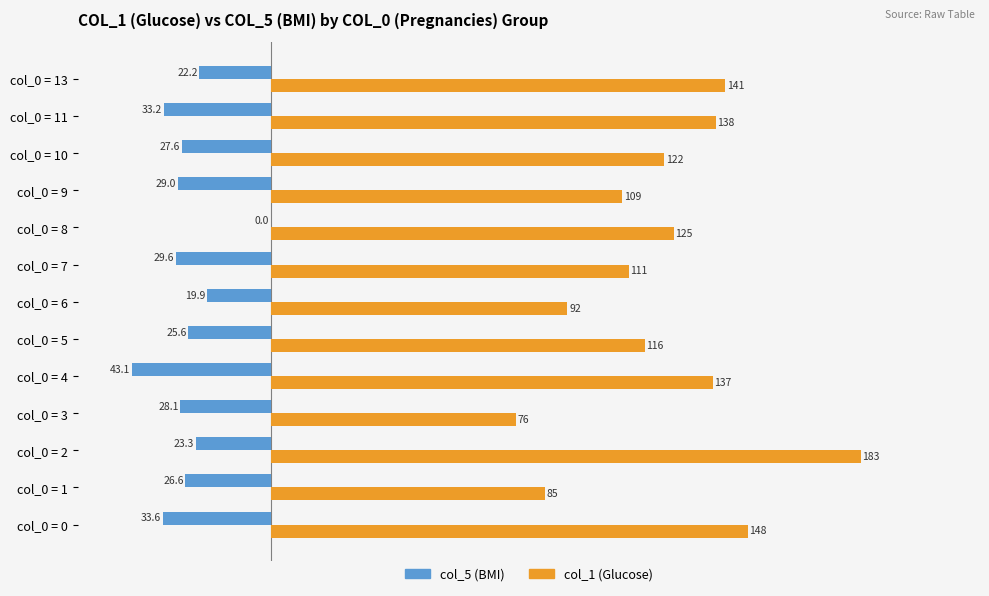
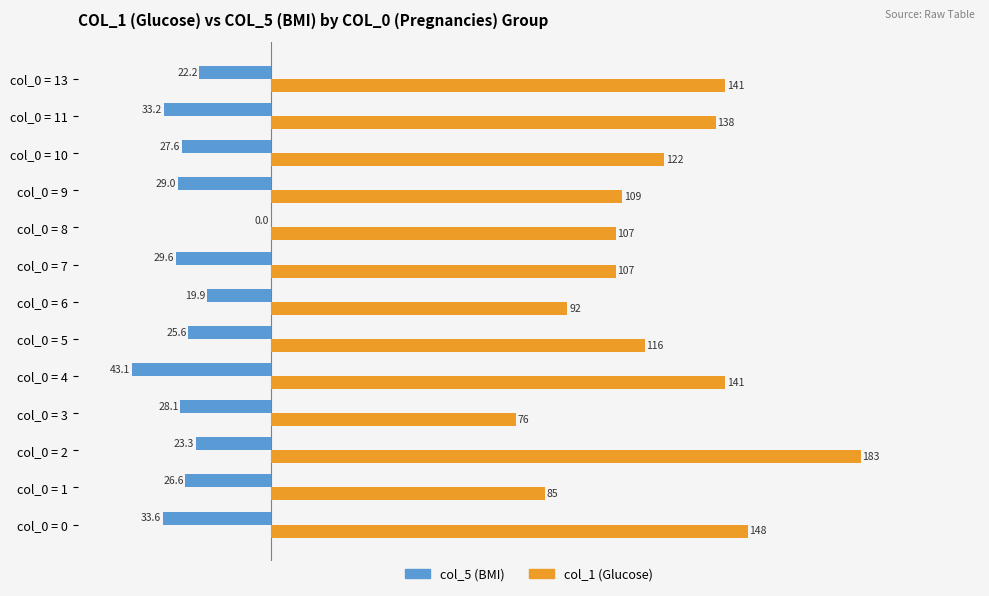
col_1 (Glucose), col_0 = 8: 125 -> 107
col_1 (Glucose), col_0 = 7: 111 -> 107
col_1 (Glucose), col_0 = 4: 137 -> 141
